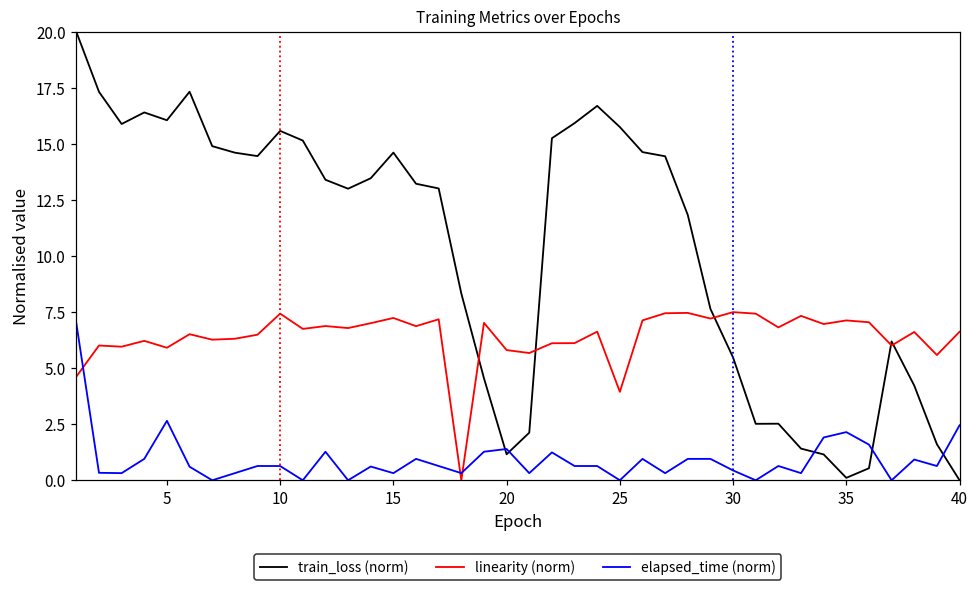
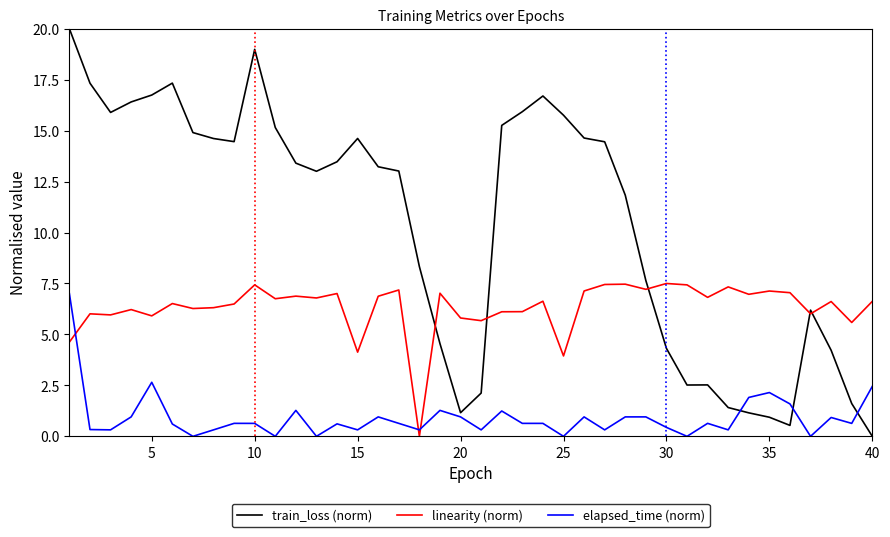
train_loss (norm), 5: 16.1 -> 16.7
train_loss (norm), 10: 15.6 -> 19.0
linearity (norm), 15: 7.2 -> 4.1
elapsed_time (norm), 20: 1.4 -> 1.0
train_loss (norm), 30: 5.5 -> 4.3
train_loss (norm), 35: 0.1 -> 0.9
